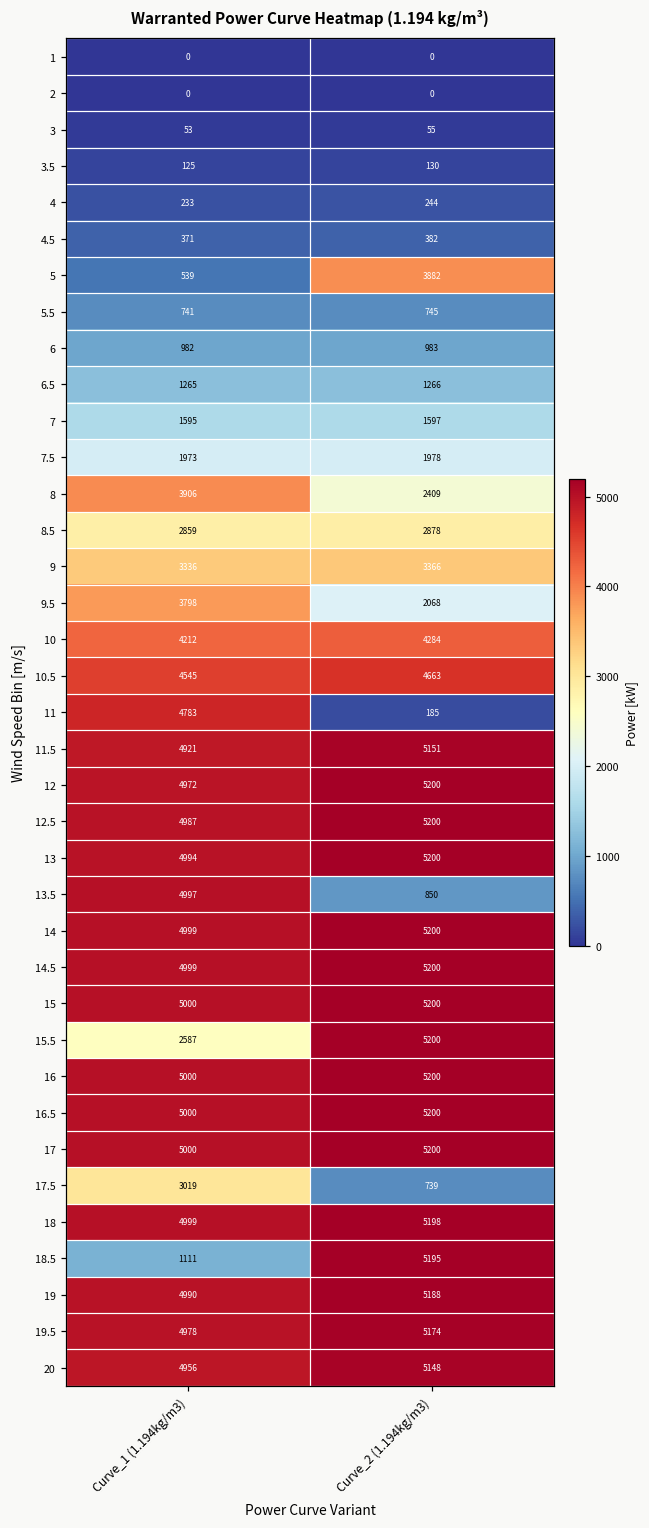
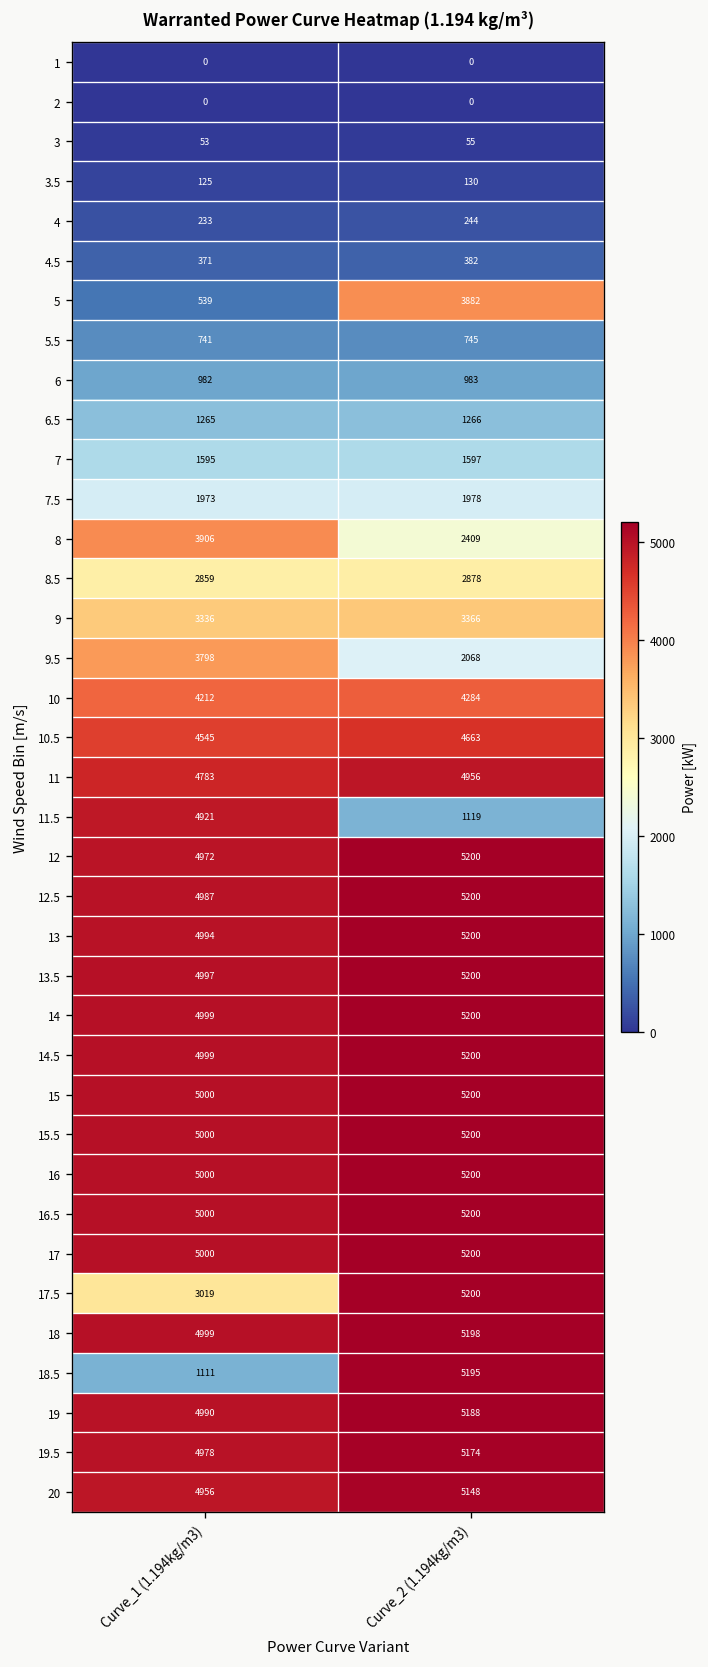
11, Curve_2 (1.194kg/m3): 185 -> 4956
11.5, Curve_2 (1.194kg/m3): 5151 -> 1119
13.5, Curve_2 (1.194kg/m3): 850 -> 5200
15.5, Curve_1 (1.194kg/m3): 2587 -> 5000
17.5, Curve_2 (1.194kg/m3): 739 -> 5200
